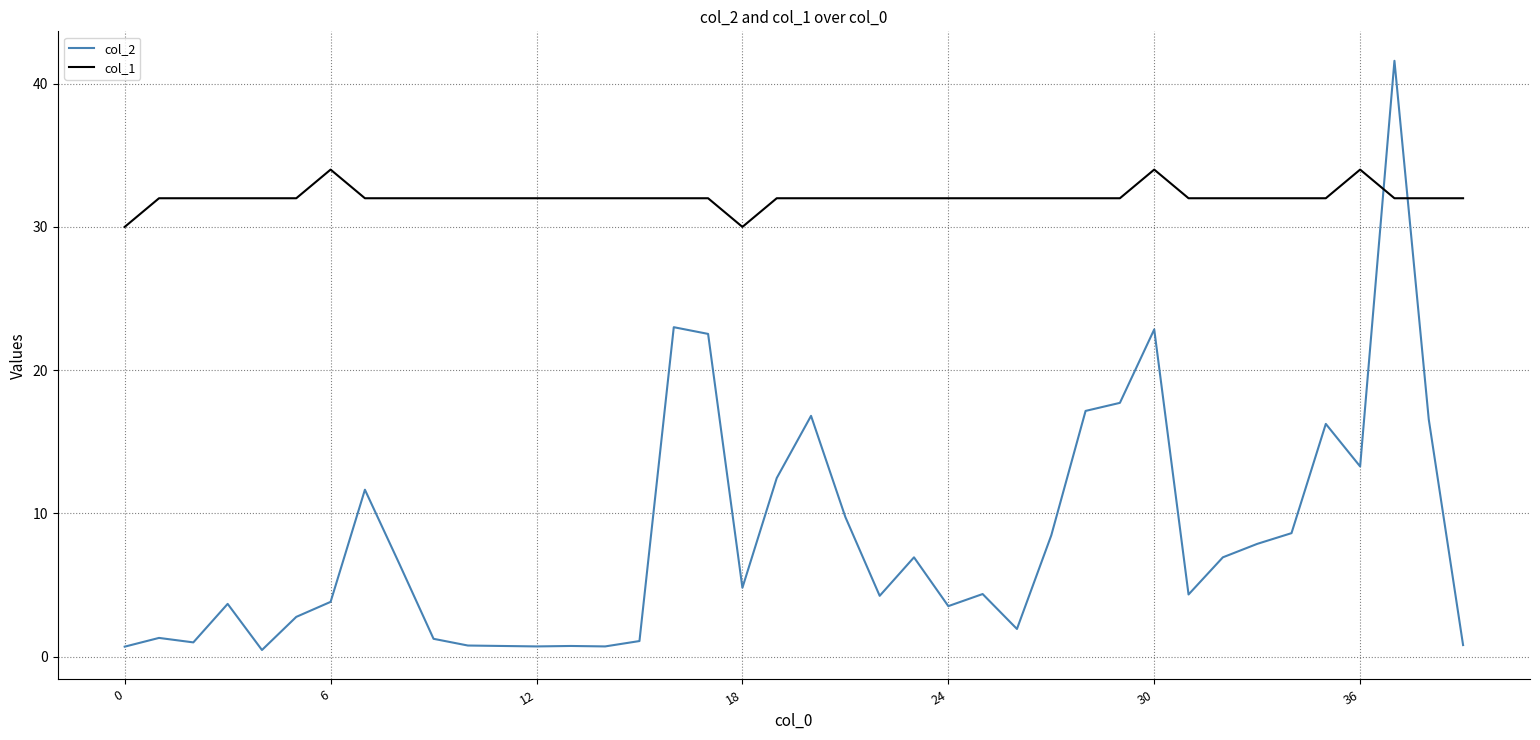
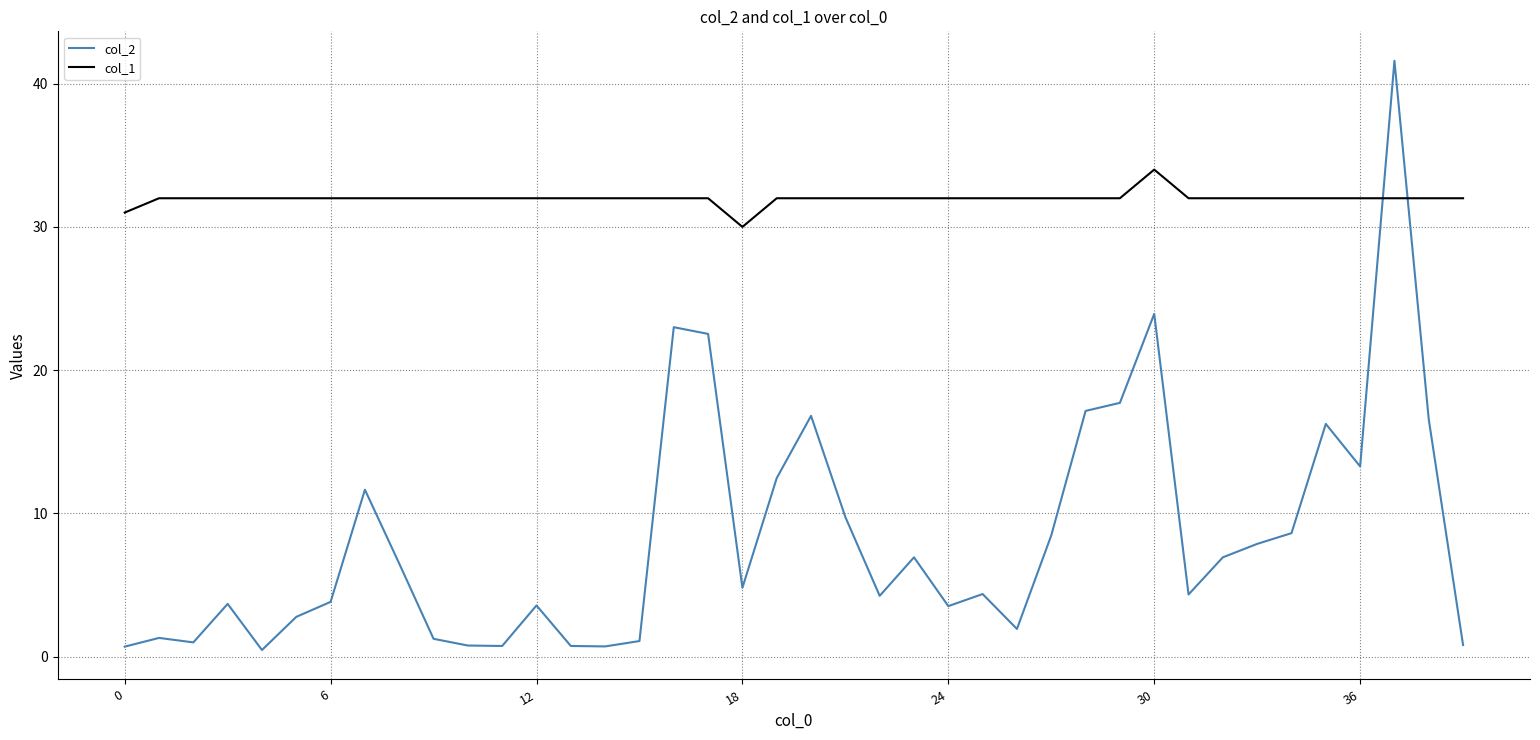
col_1, 0: 30 -> 31
col_1, 6: 34 -> 32
col_2, 12: 0.7 -> 3.6
col_2, 30: 22.8 -> 23.9
col_1, 36: 34 -> 32
